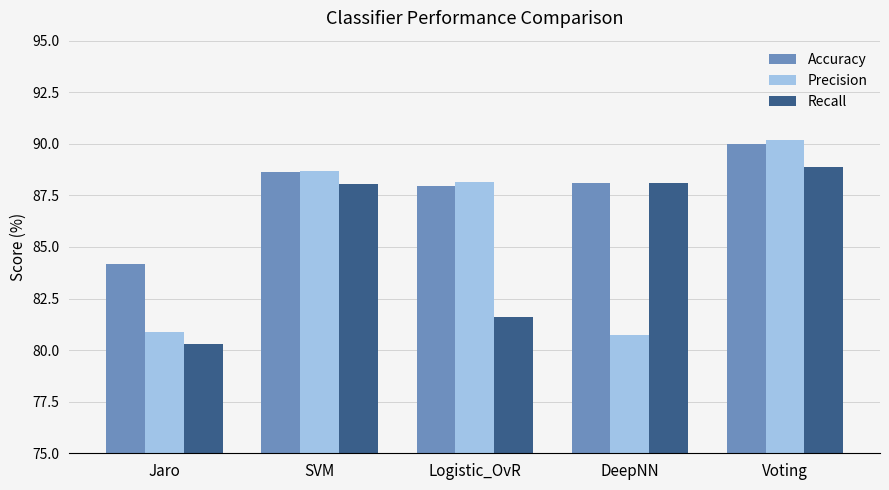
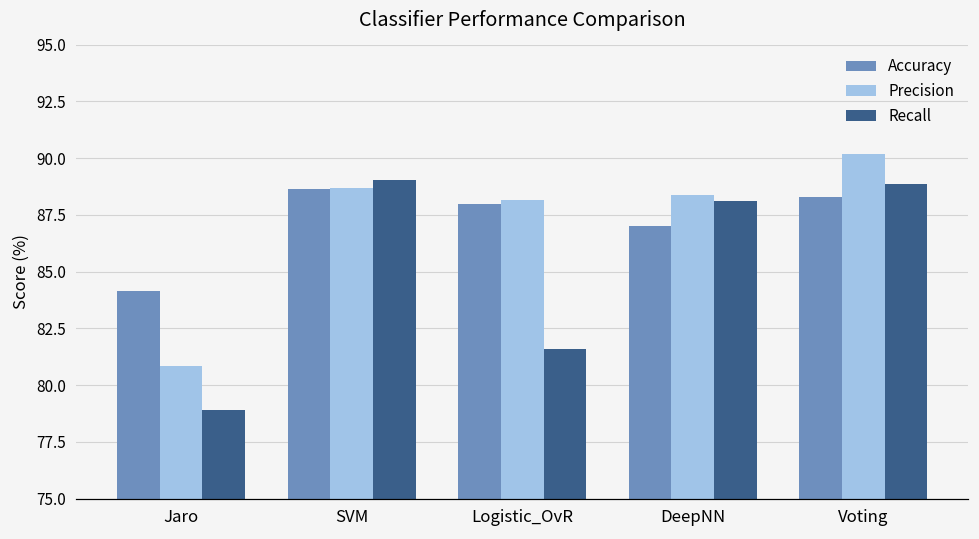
Recall, Jaro: 80.3 -> 78.9
Recall, SVM: 88.0 -> 89.1
Accuracy, DeepNN: 88.1 -> 87.0
Precision, DeepNN: 80.7 -> 88.4
Accuracy, Voting: 90.0 -> 88.3
